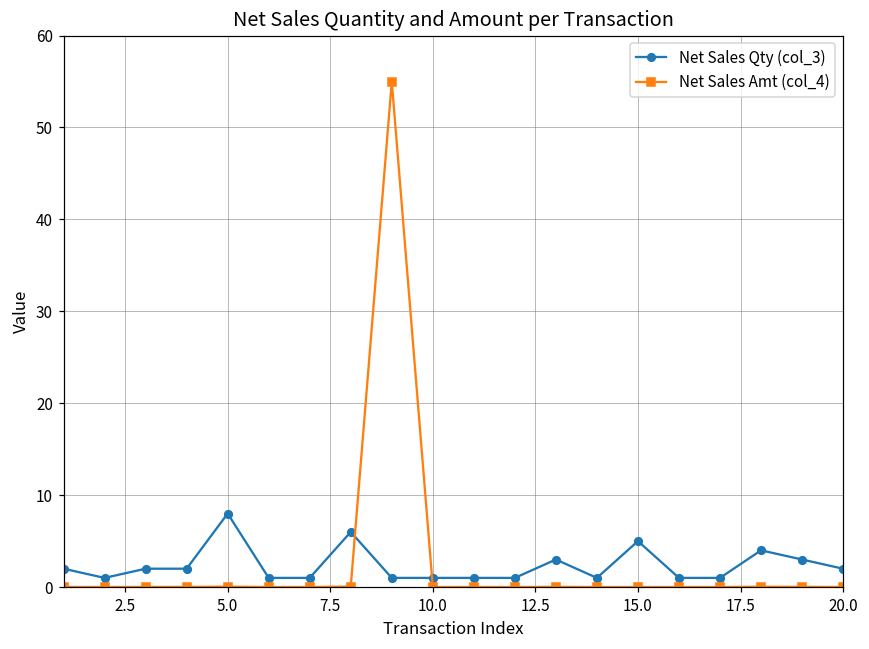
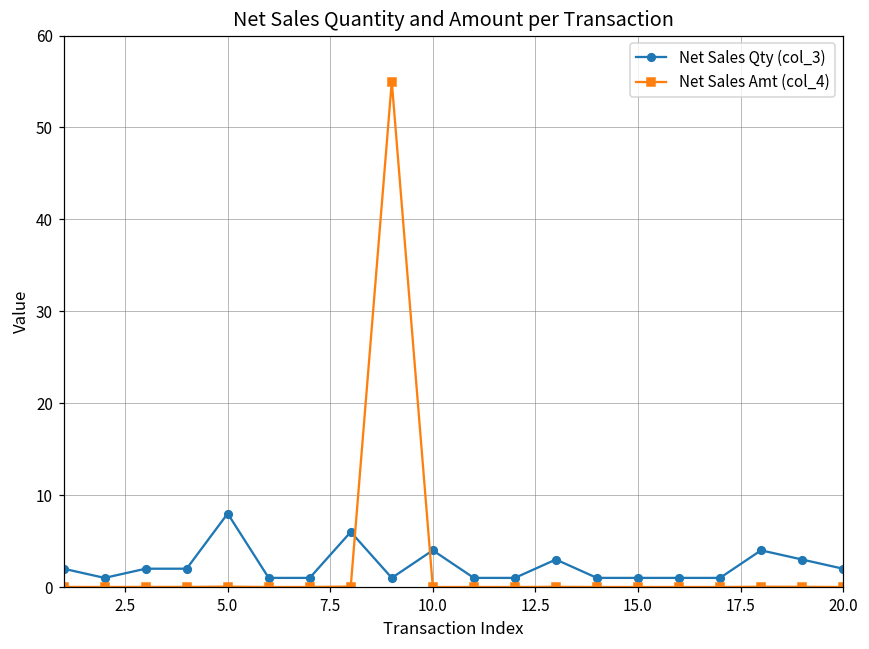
Net Sales Qty (col_3), 10.0: 1 -> 4
Net Sales Qty (col_3), 15.0: 5 -> 1
